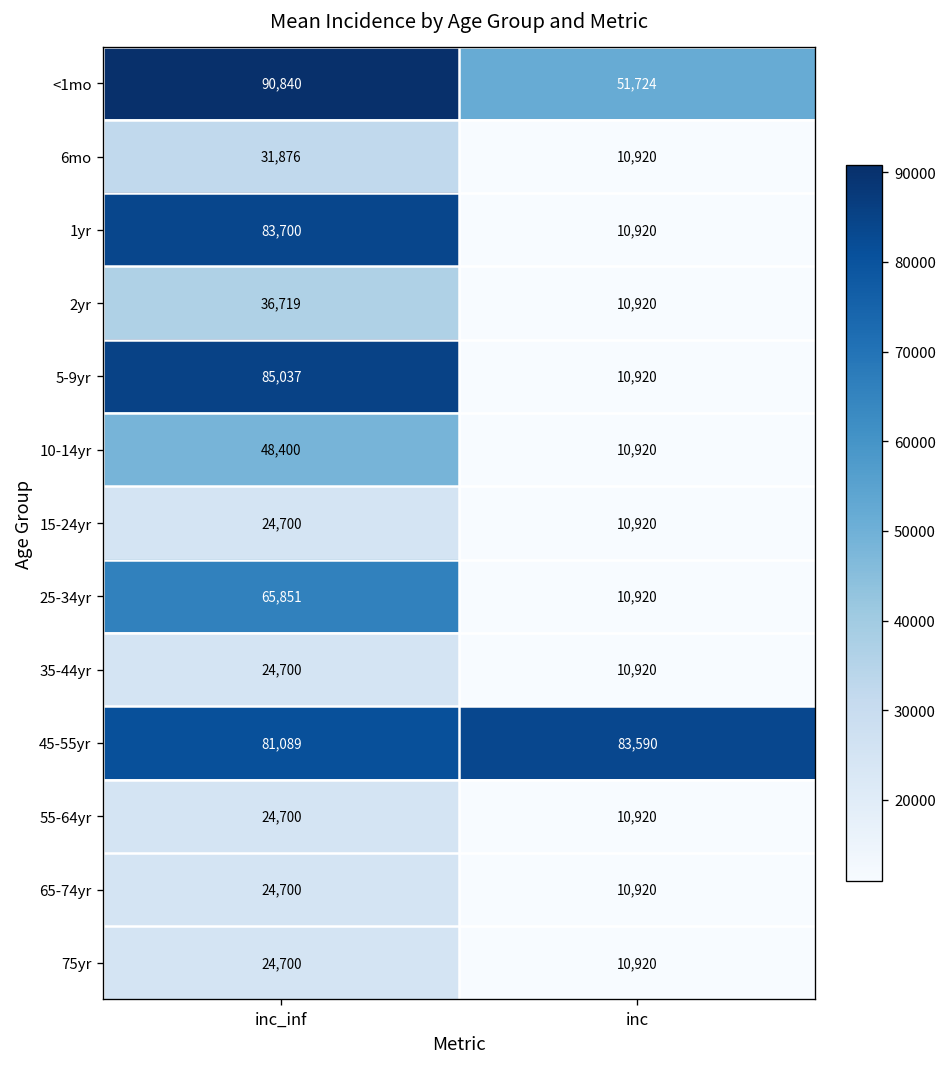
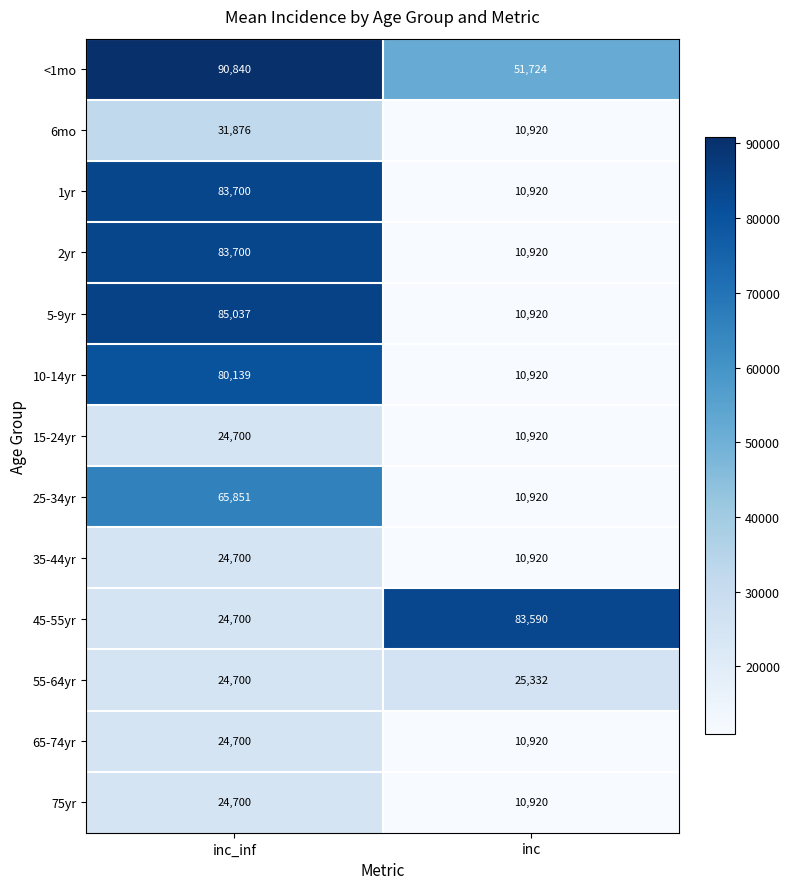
2yr, inc_inf: 36,719 -> 83,700
10-14yr, inc_inf: 48,400 -> 80,139
45-55yr, inc_inf: 81,089 -> 24,700
55-64yr, inc: 10,920 -> 25,332
